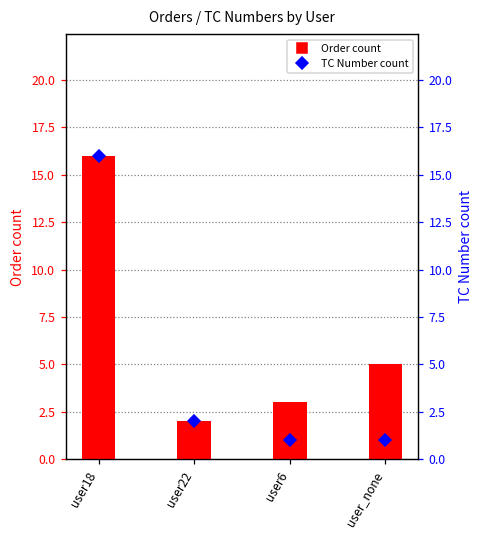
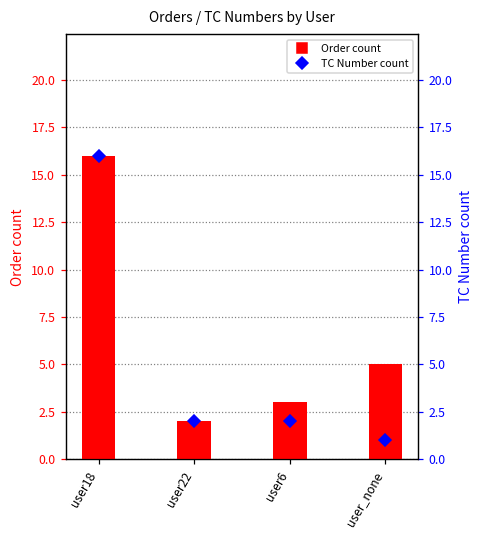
TC Number count, user6: 1 -> 2
